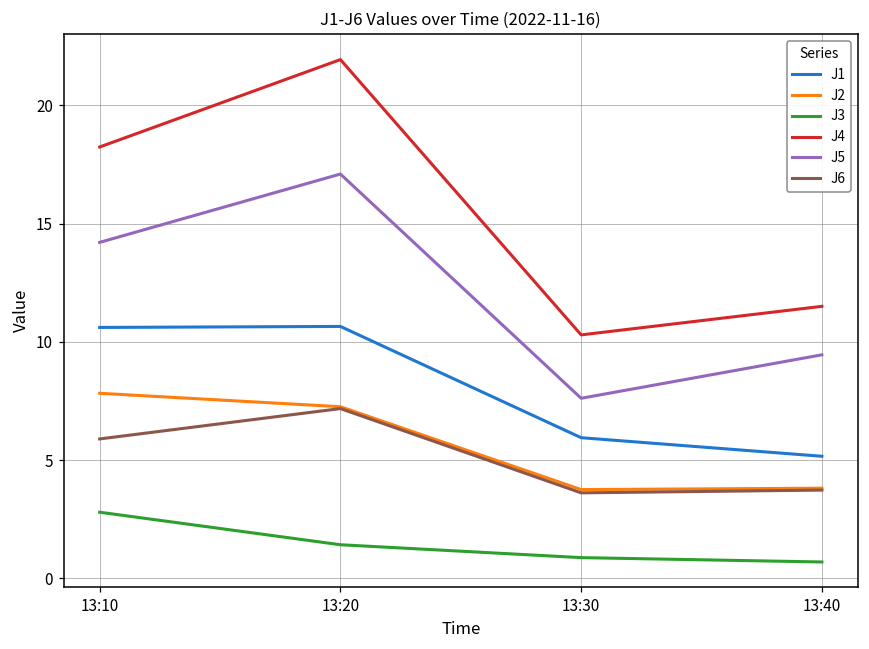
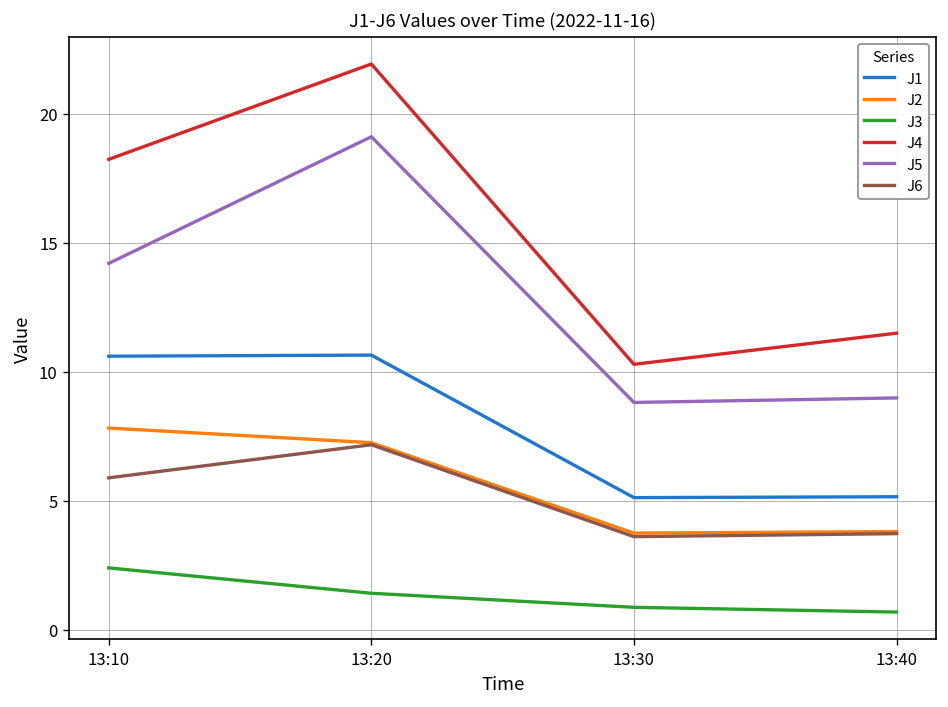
J3, 13:10: 2.8 -> 2.4
J5, 13:20: 17.1 -> 19.1
J1, 13:30: 5.9 -> 5.1
J5, 13:30: 7.6 -> 8.8
J5, 13:40: 9.5 -> 9.0
